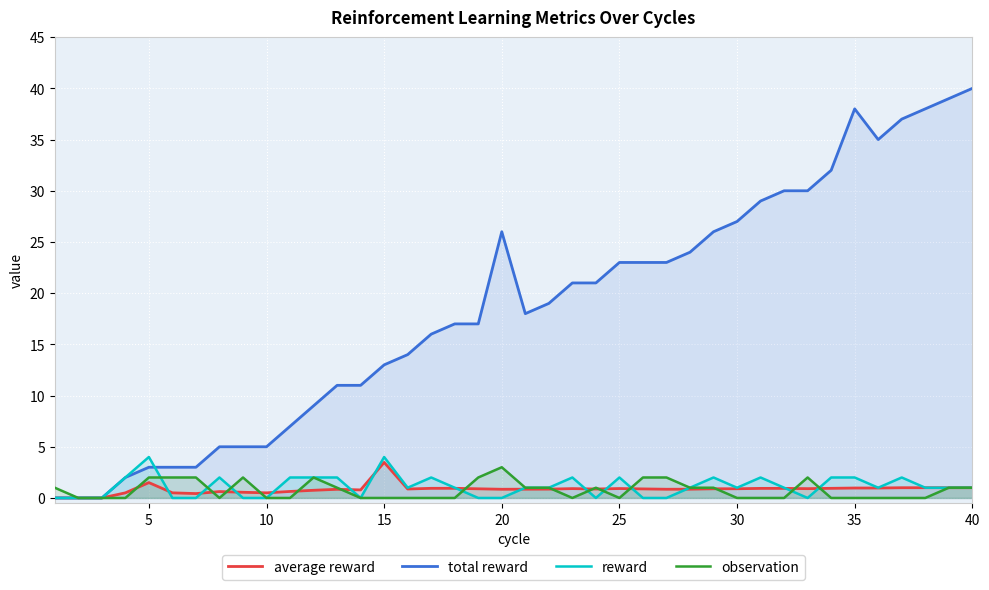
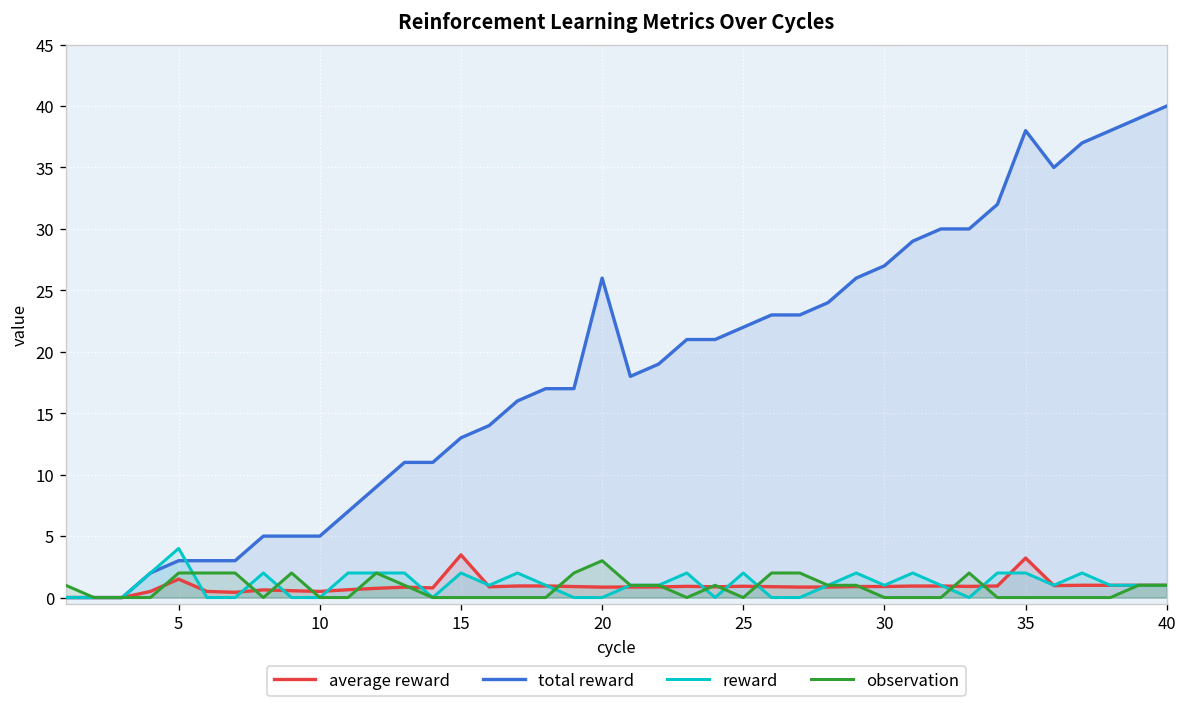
reward, 15: 4 -> 2
total reward, 25: 23 -> 22
average reward, 35: 1.0 -> 3.2
